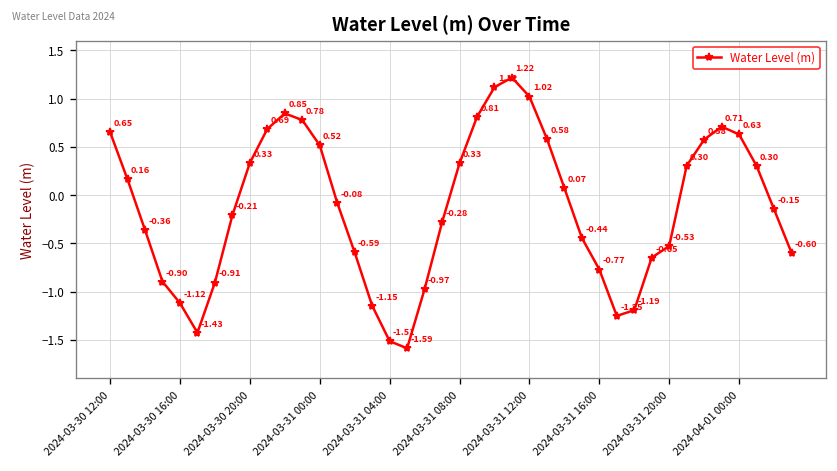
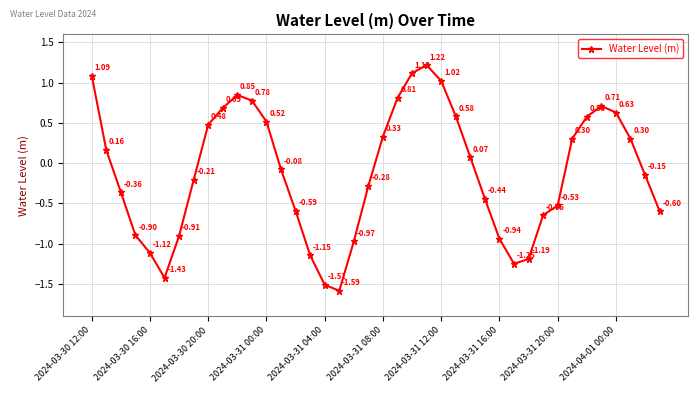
2024-03-30 12:00: 0.65 -> 1.09
2024-03-30 20:00: 0.33 -> 0.48
2024-03-31 16:00: -0.77 -> -0.94
